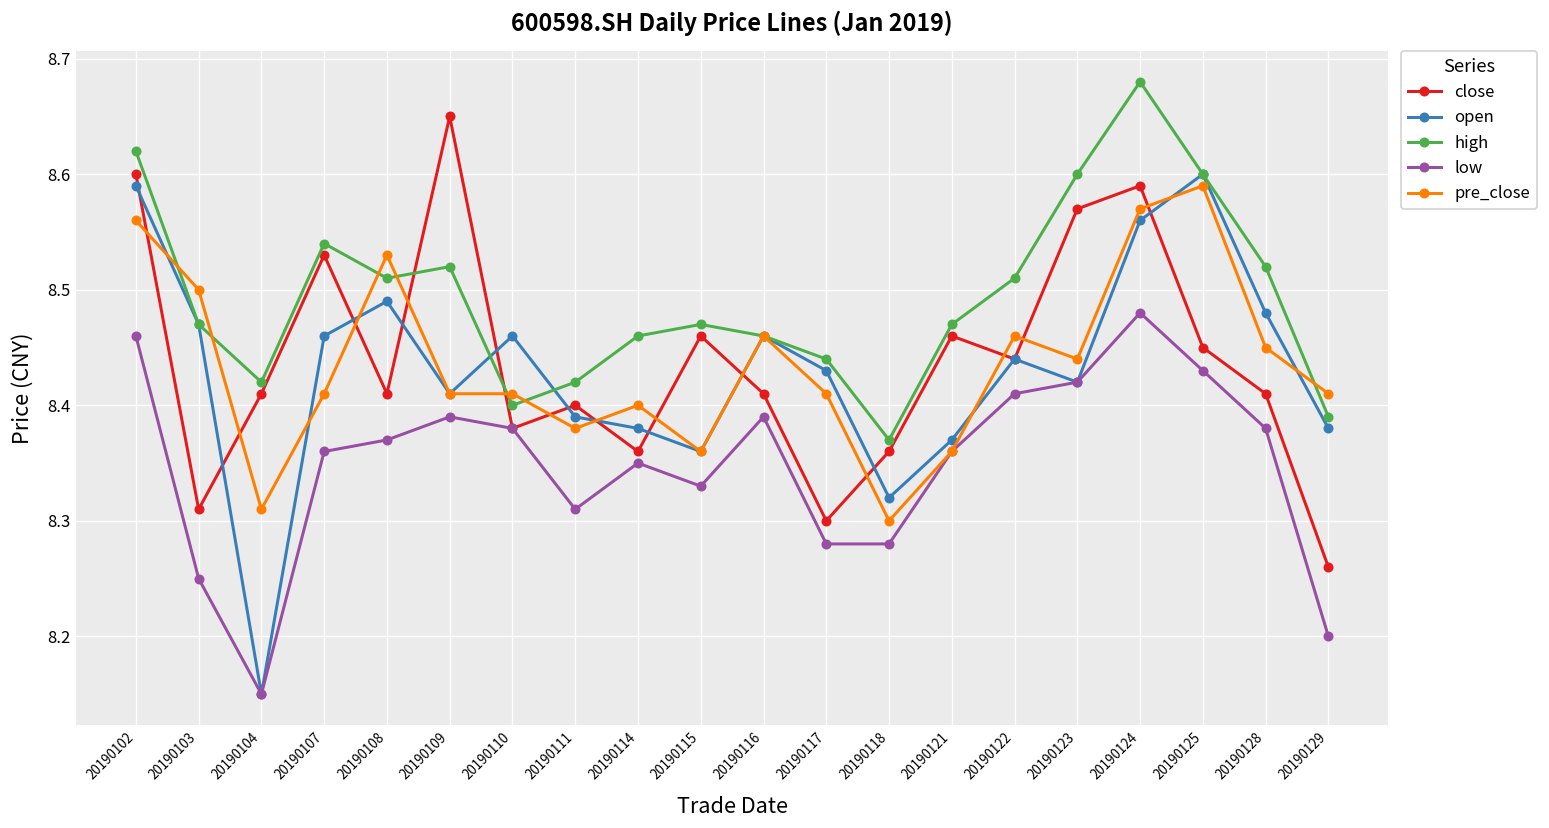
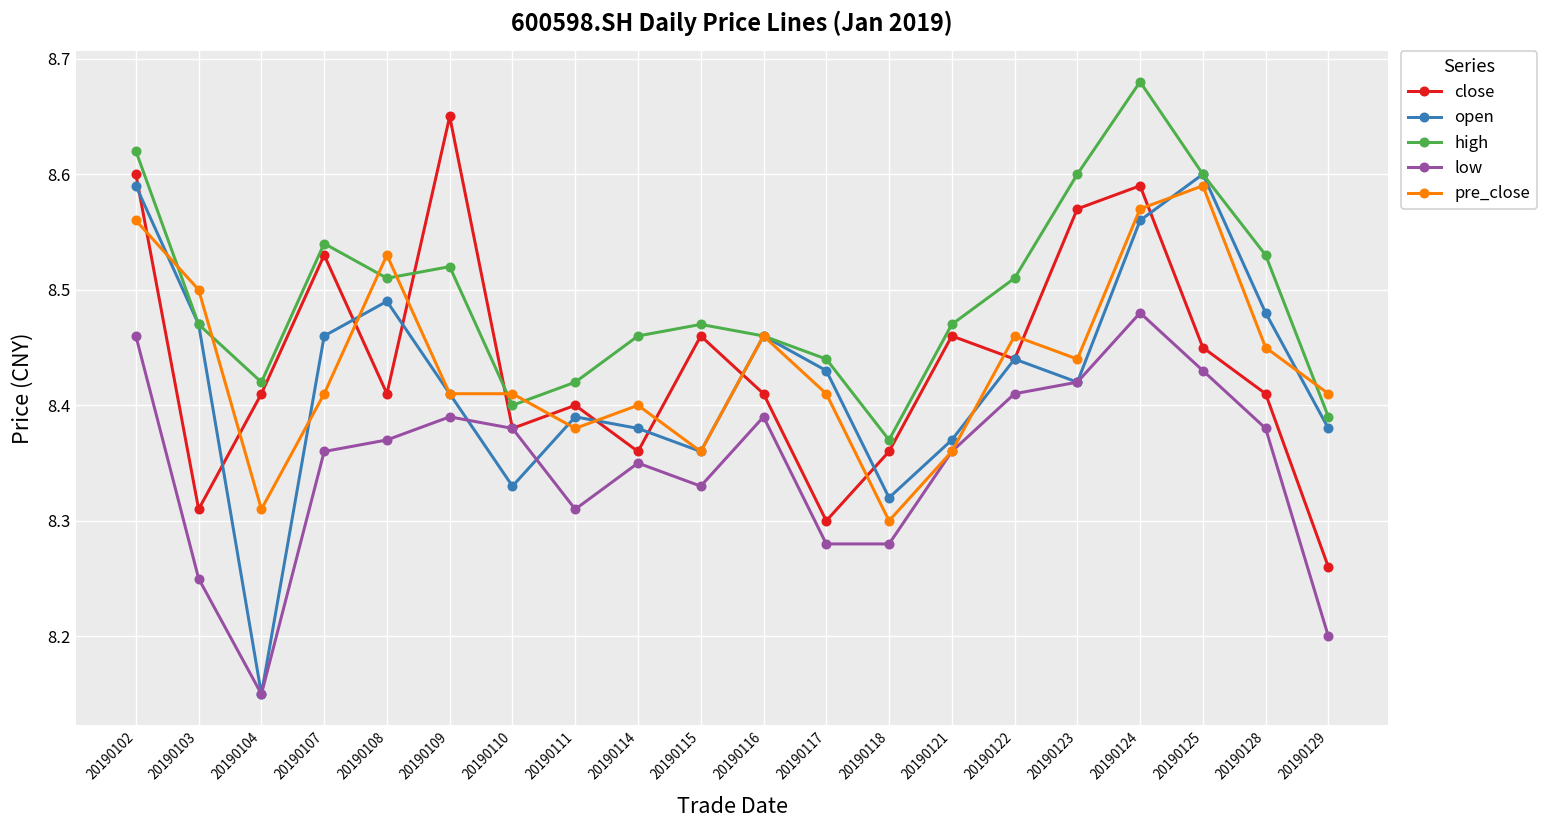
open, 20190110: 8.46 -> 8.33
high, 20190128: 8.52 -> 8.53
